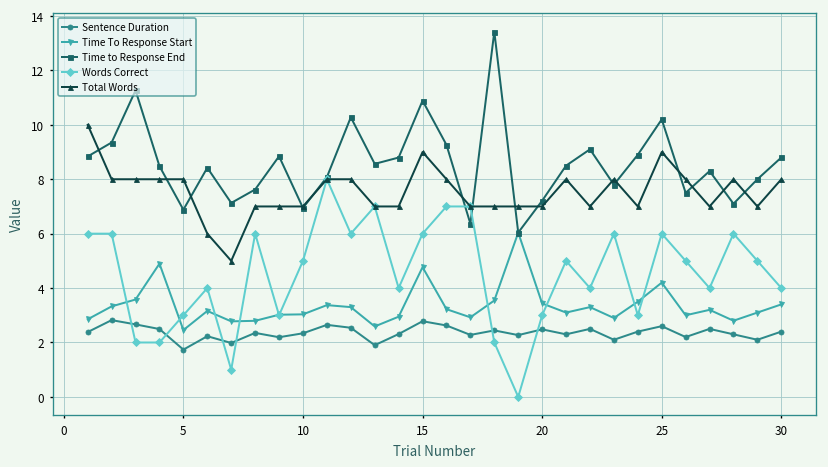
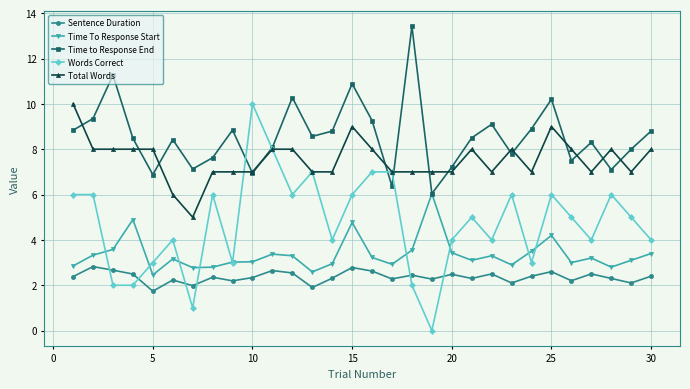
Words Correct, 10: 5 -> 10
Words Correct, 20: 3 -> 4
